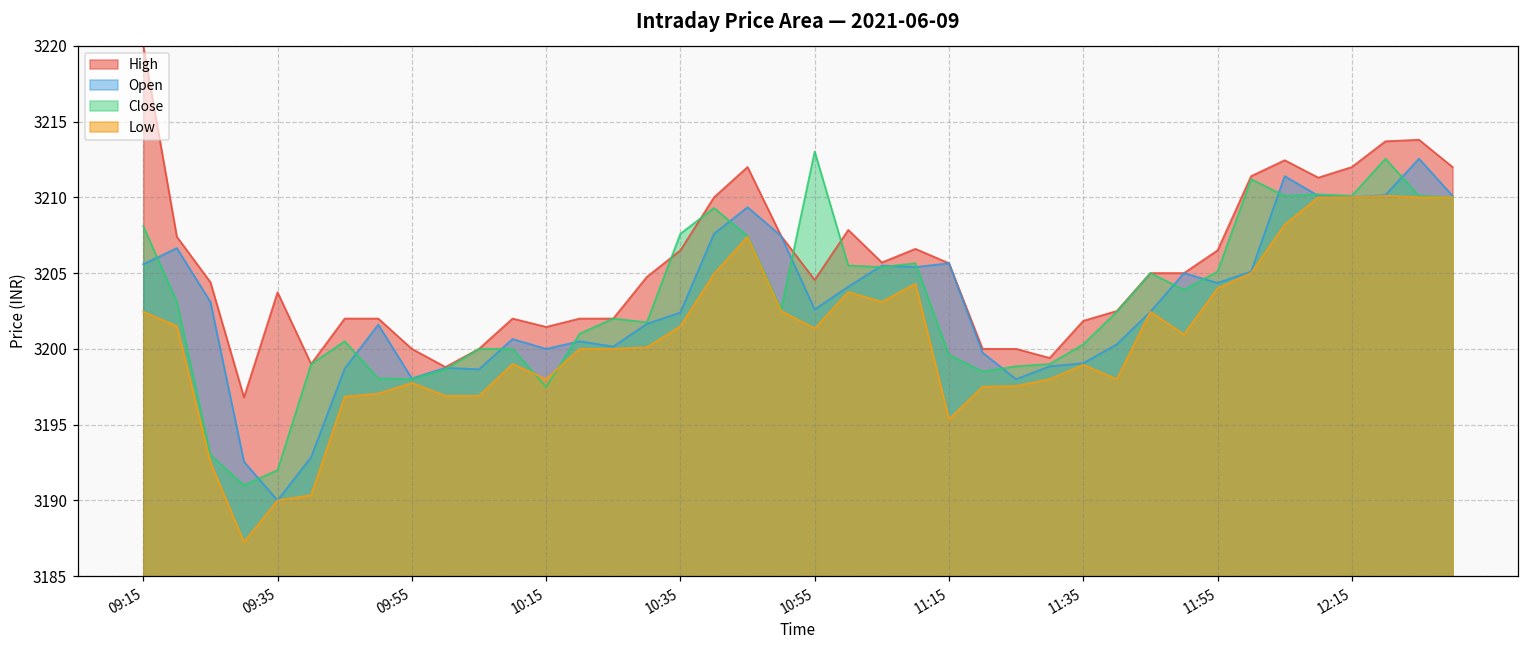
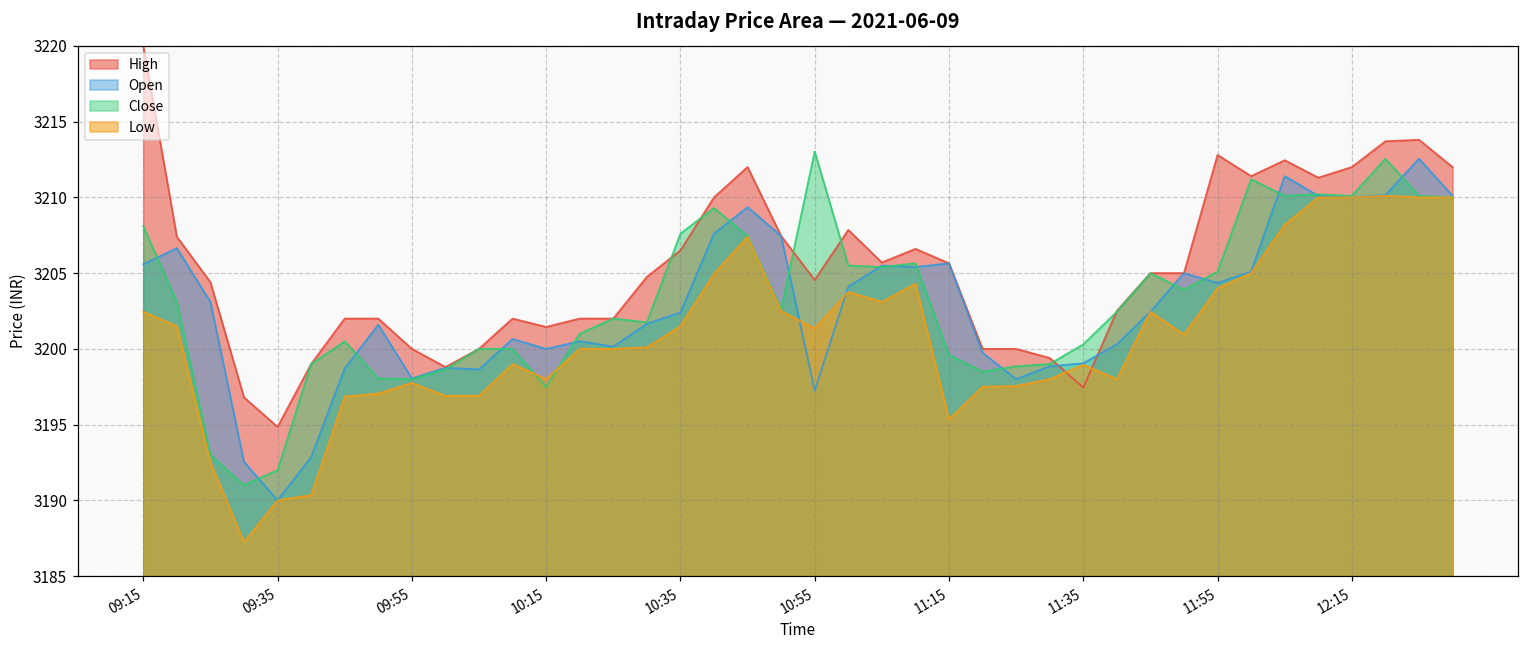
High, 09:35: 3203.7 -> 3194.9
Open, 10:55: 3202.6 -> 3197.2
High, 11:35: 3201.9 -> 3197.4
High, 11:55: 3206.5 -> 3212.8
